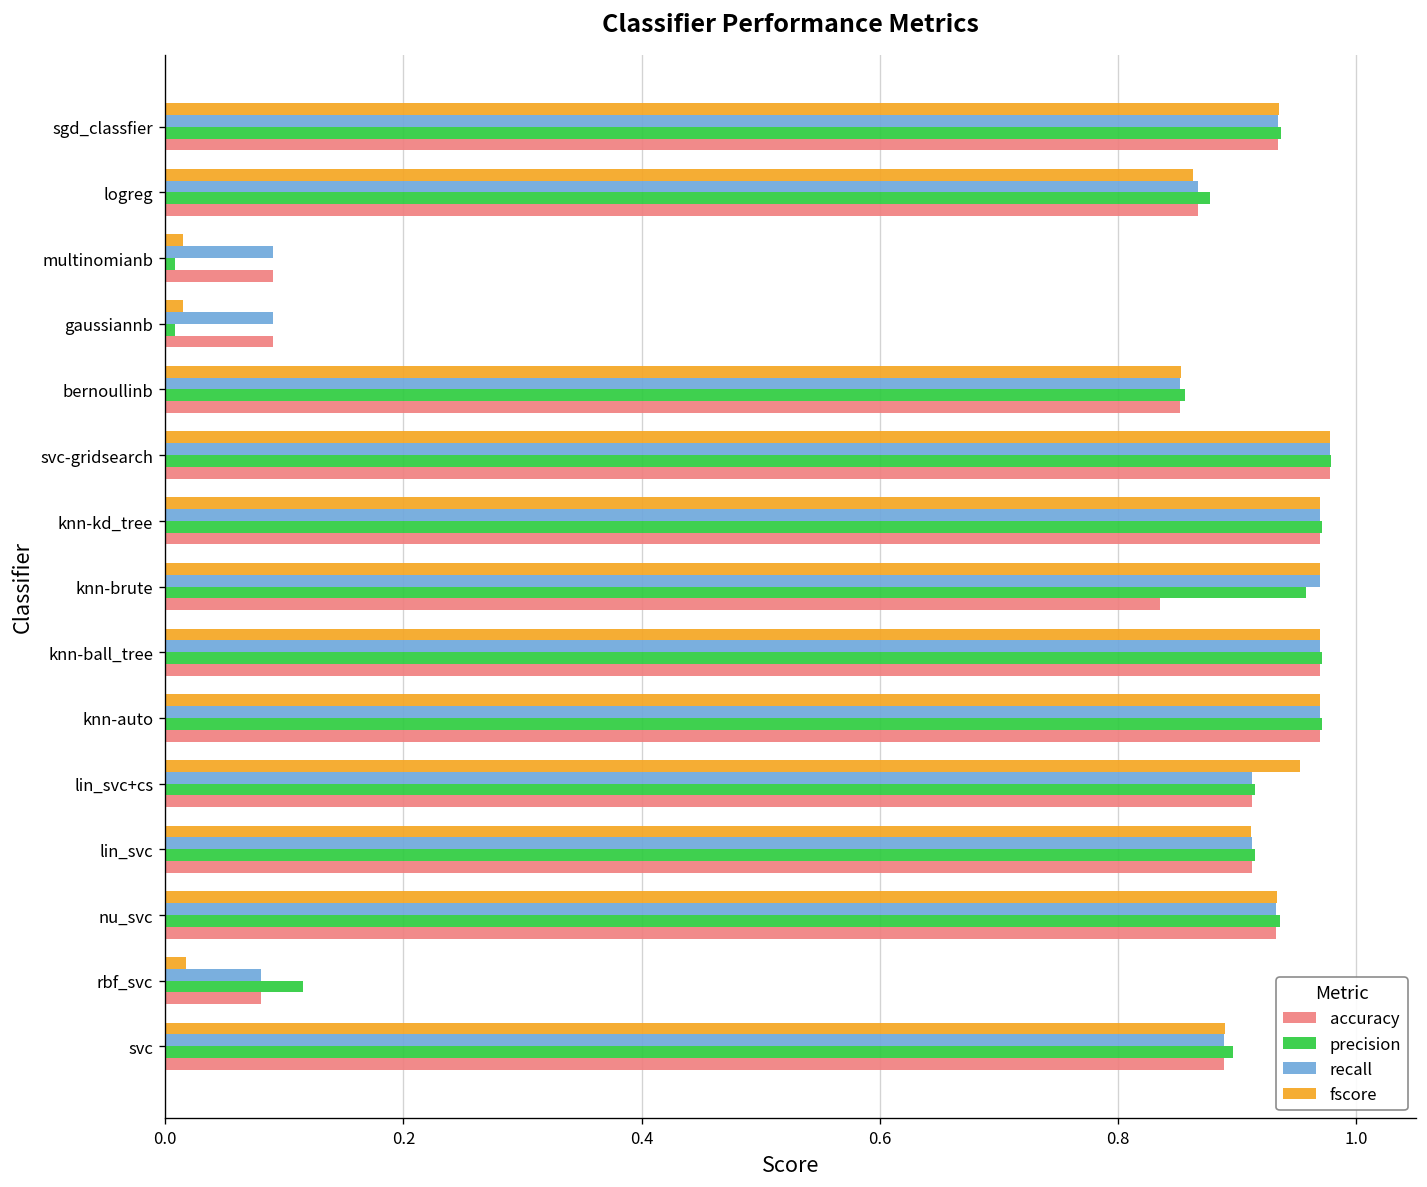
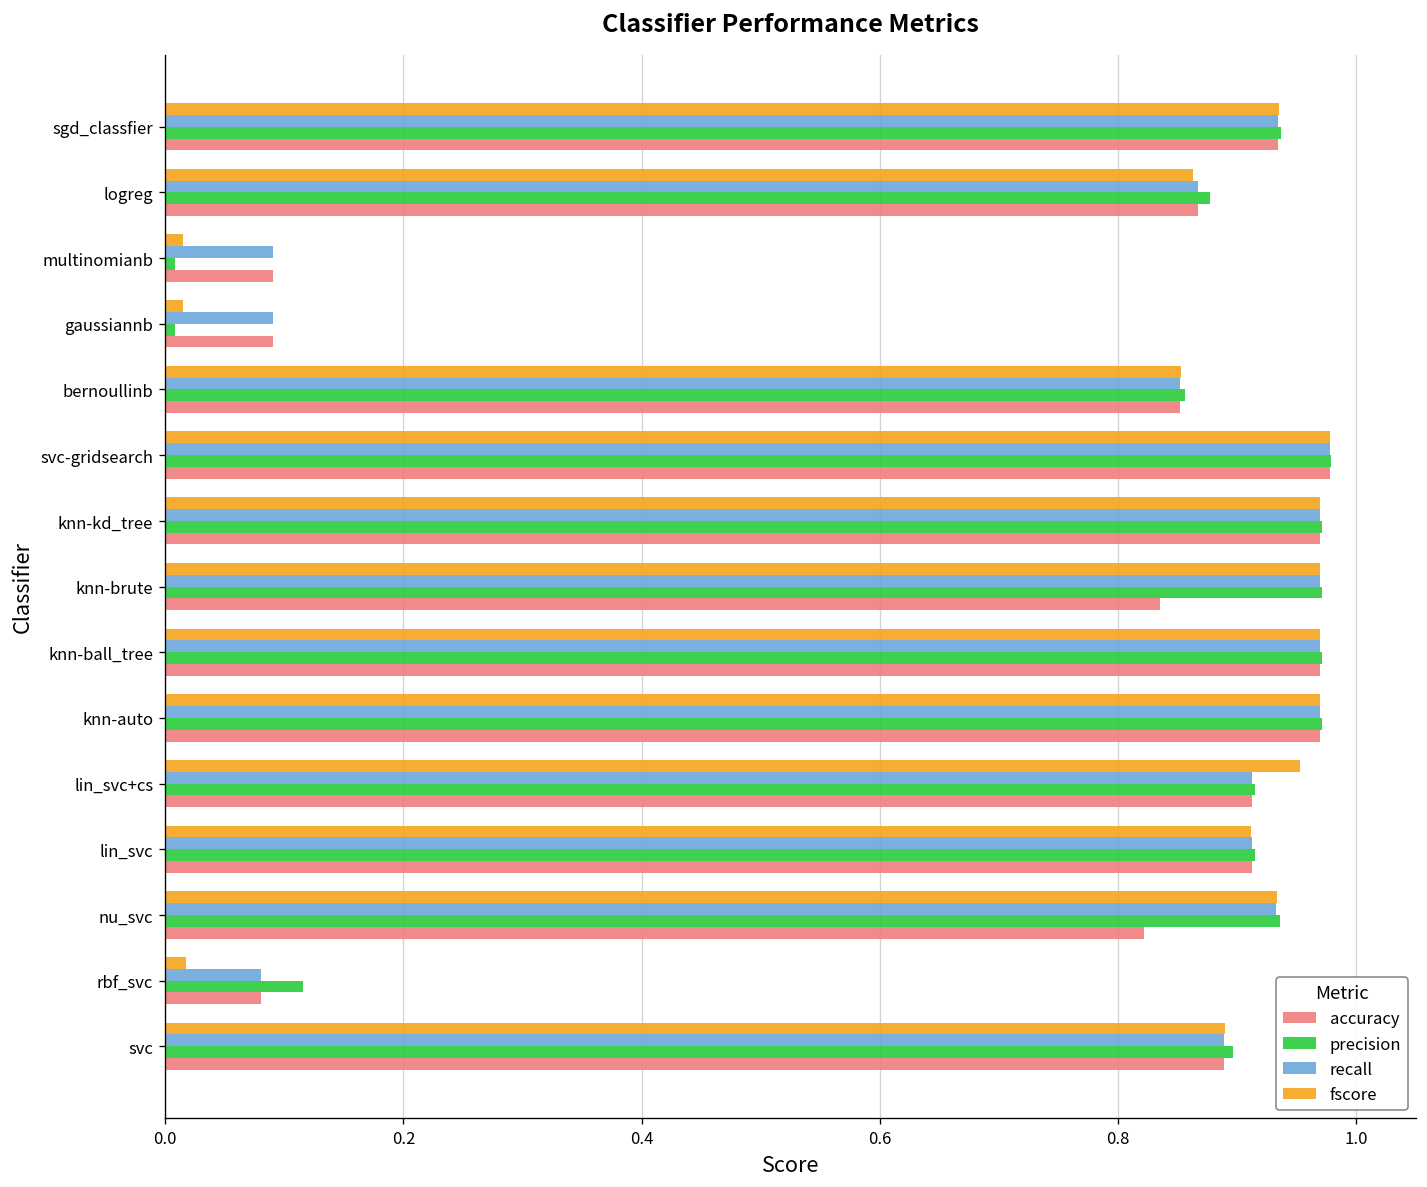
precision, knn-brute: 0.96 -> 0.97
accuracy, nu_svc: 0.93 -> 0.82
